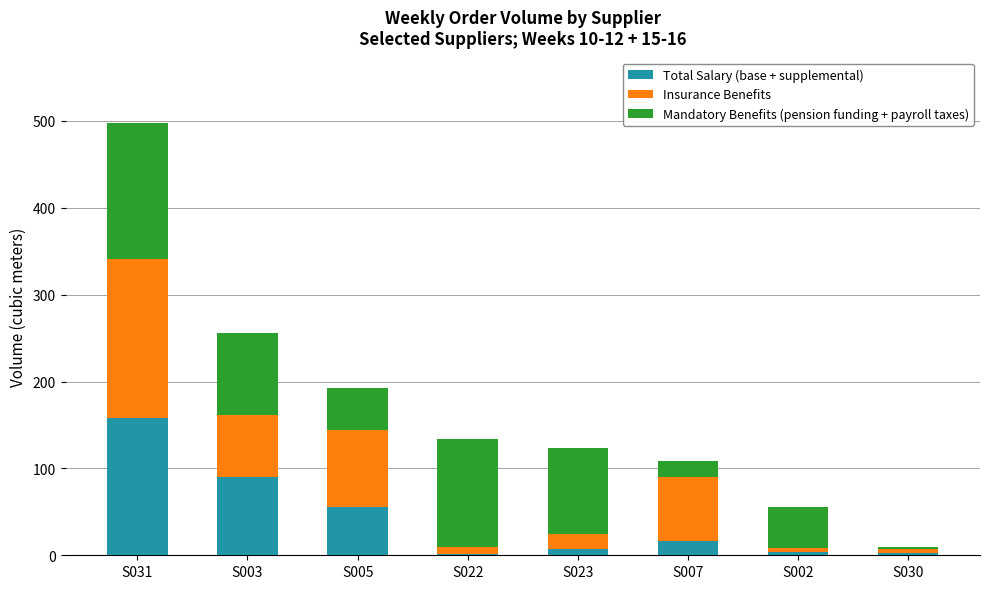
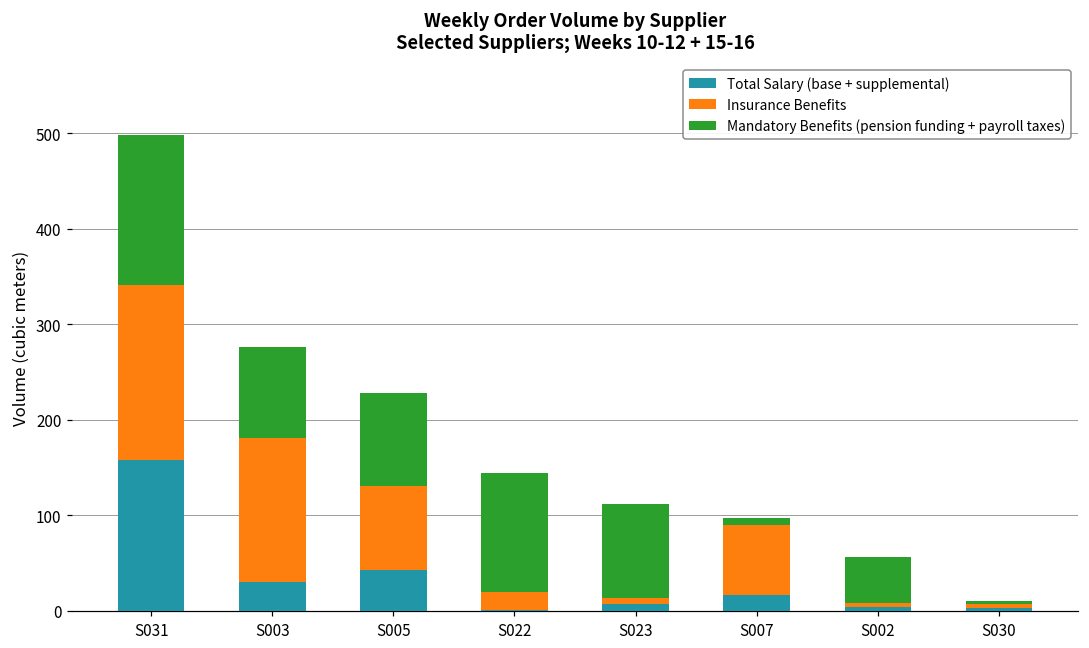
Total Salary (base + supplemental), S003: 90 -> 30
Insurance Benefits, S003: 70 -> 150
Total Salary (base + supplemental), S005: 60 -> 40
Mandatory Benefits (pension funding + payroll taxes), S005: 50 -> 100
Insurance Benefits, S022: 10 -> 20
Insurance Benefits, S023: 20 -> 10
Mandatory Benefits (pension funding + payroll taxes), S007: 20 -> 10
